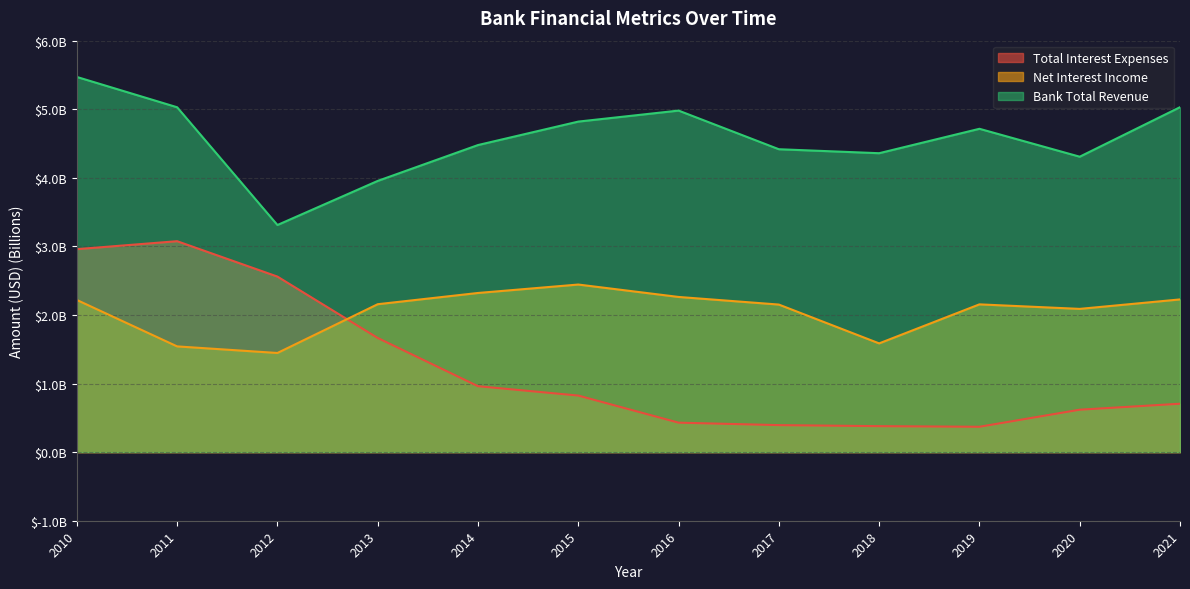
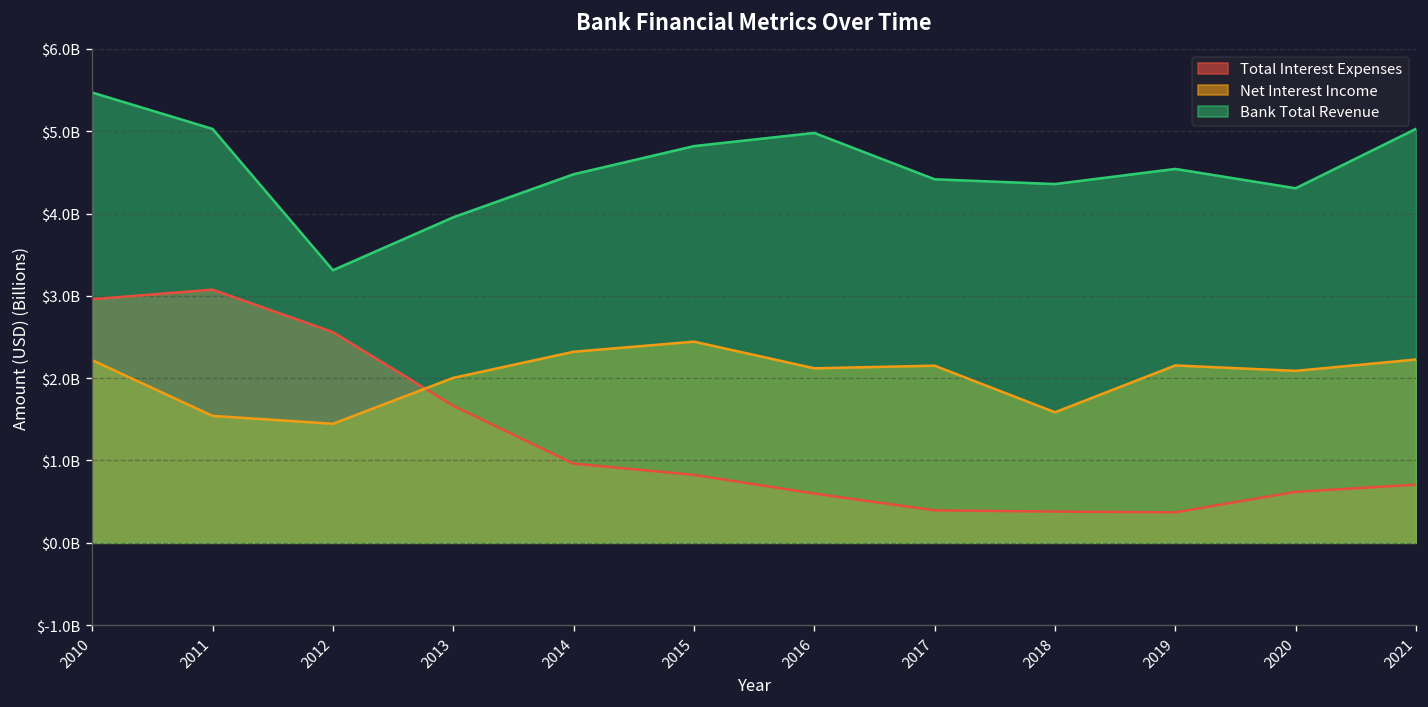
Net Interest Income, 2013: $2200000000 -> $2000000000
Total Interest Expenses, 2016: $400000000 -> $600000000
Net Interest Income, 2016: $2300000000 -> $2100000000
Bank Total Revenue, 2019: $4700000000 -> $4500000000
